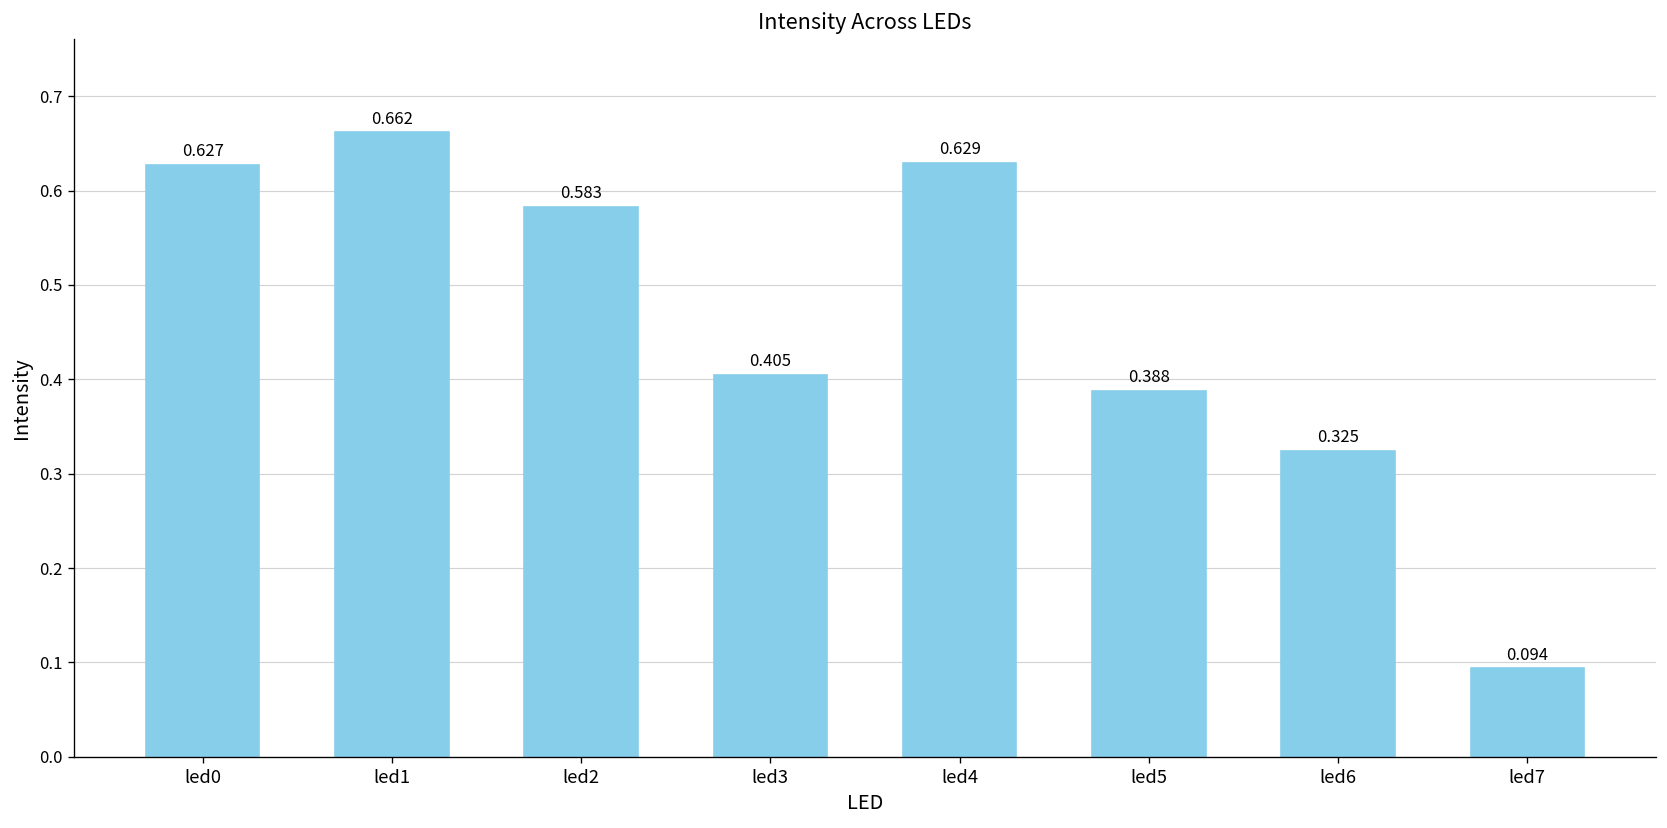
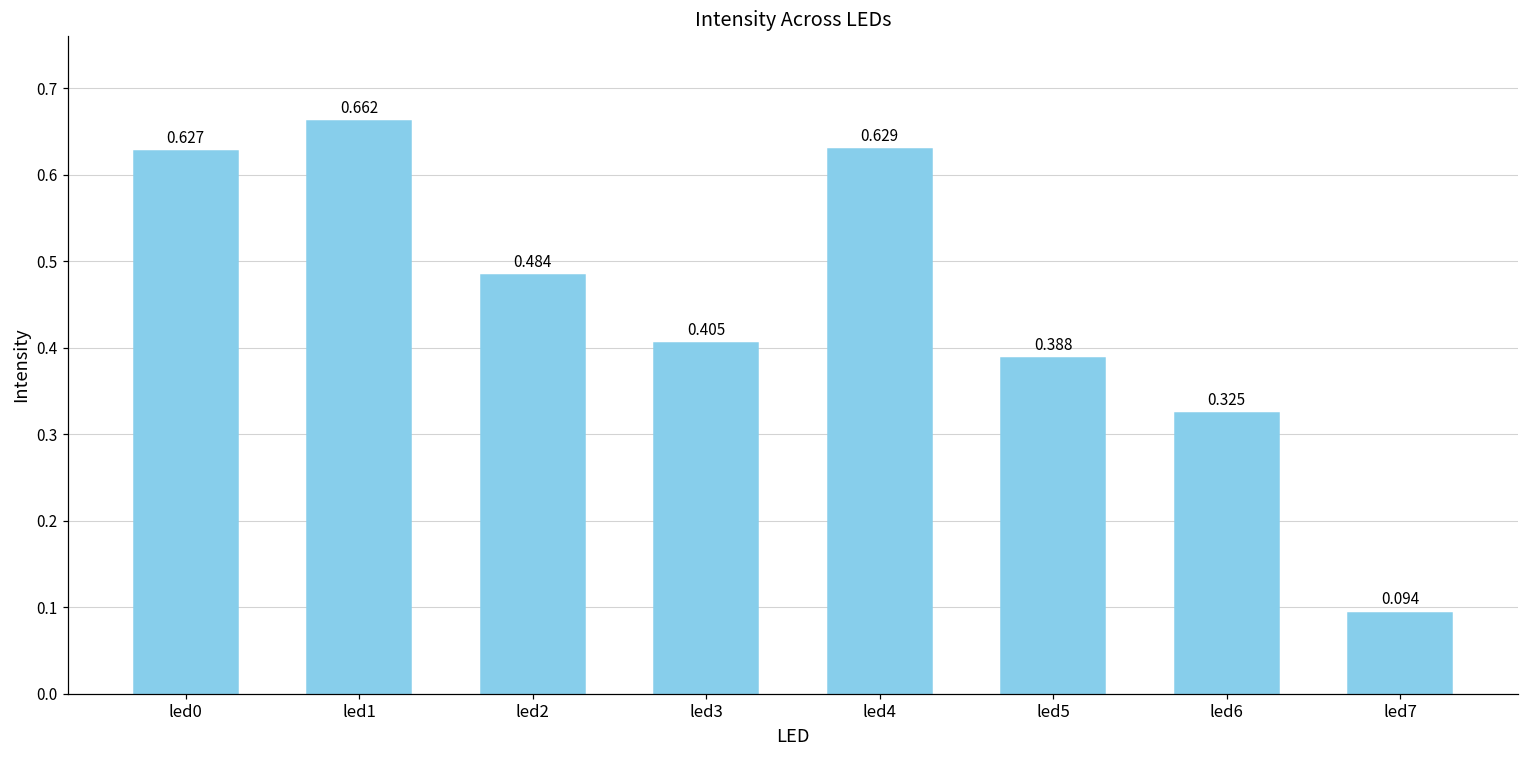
led2: 0.583 -> 0.484
